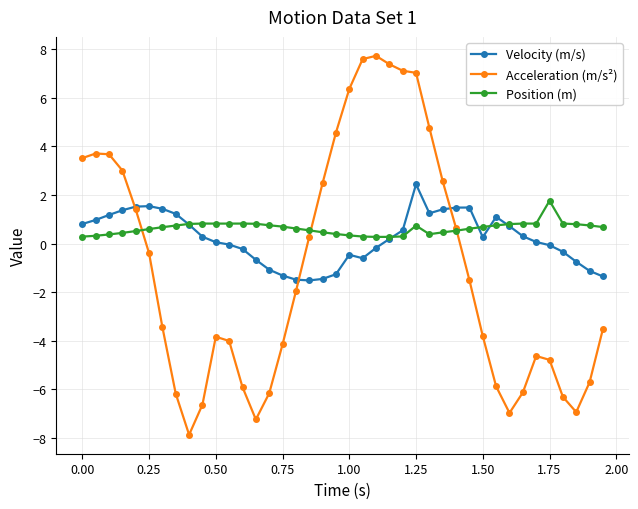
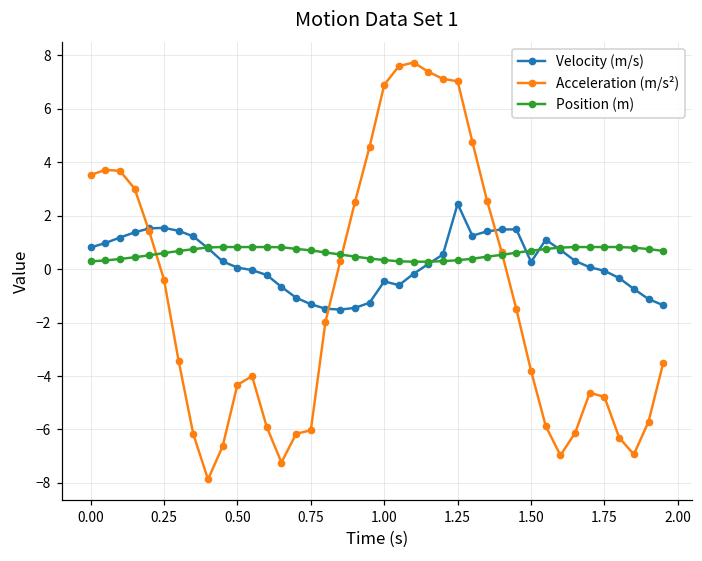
Acceleration (m/s²), 0.50: -3.8 -> -4.3
Acceleration (m/s²), 0.75: -4.1 -> -6.0
Acceleration (m/s²), 1.00: 6.4 -> 6.9
Position (m), 1.25: 0.7 -> 0.3
Position (m), 1.75: 1.8 -> 0.8
